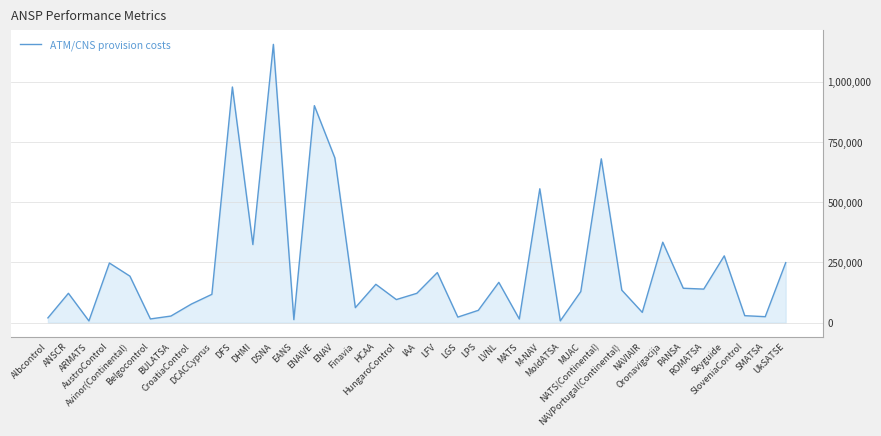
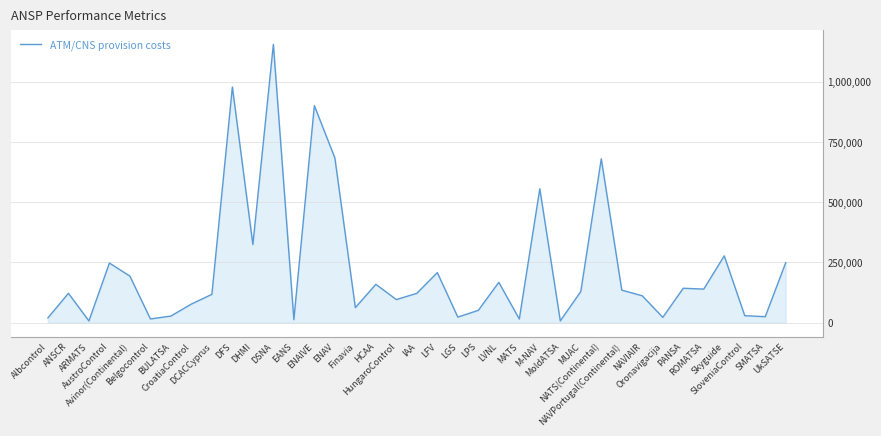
NAVIAIR: 40,000 -> 110,000
Oronavigacija: 330,000 -> 20,000
